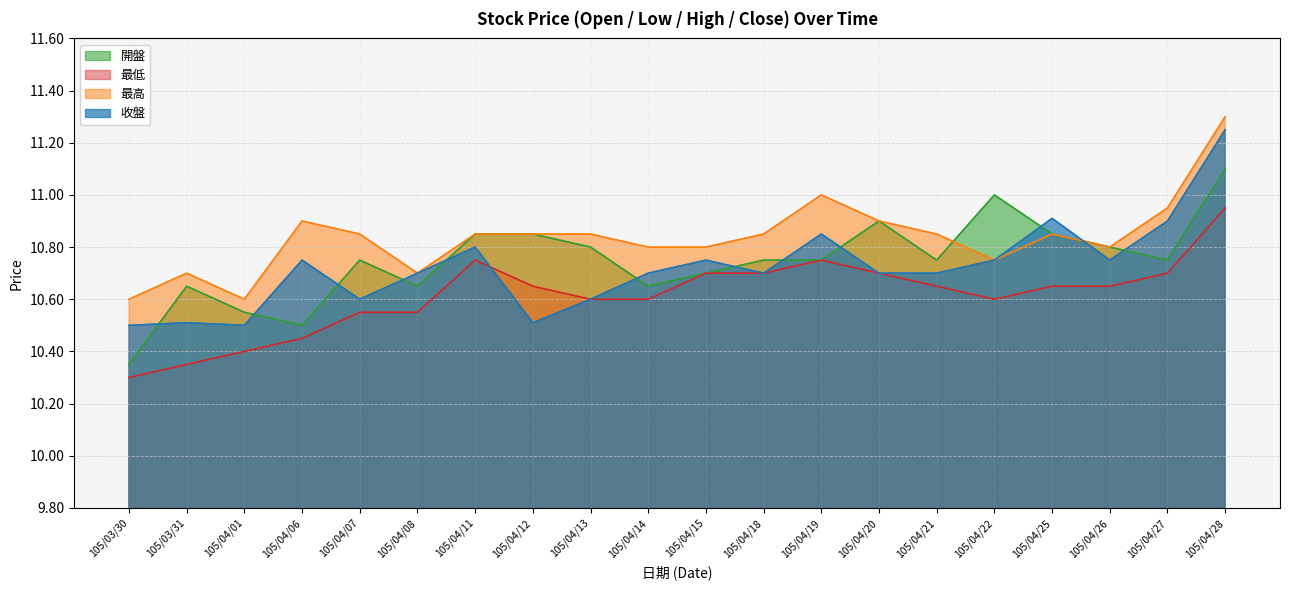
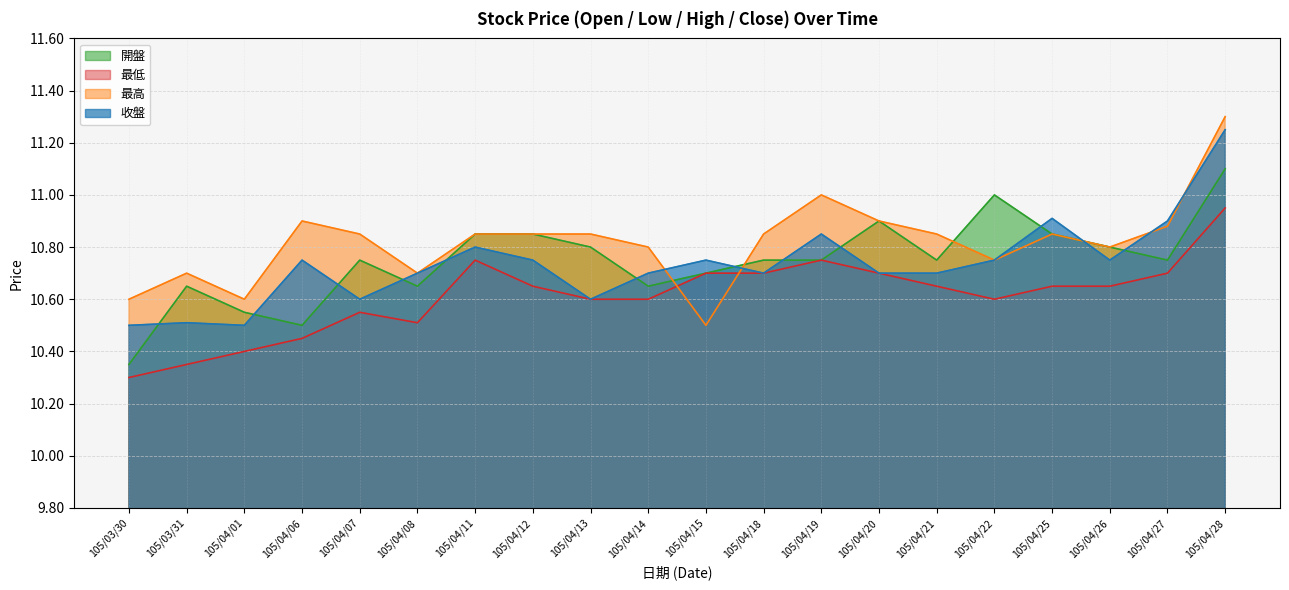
最低, 105/04/08: 10.55 -> 10.51
收盤, 105/04/12: 10.51 -> 10.75
最高, 105/04/15: 10.8 -> 10.5
最高, 105/04/27: 10.95 -> 10.88
